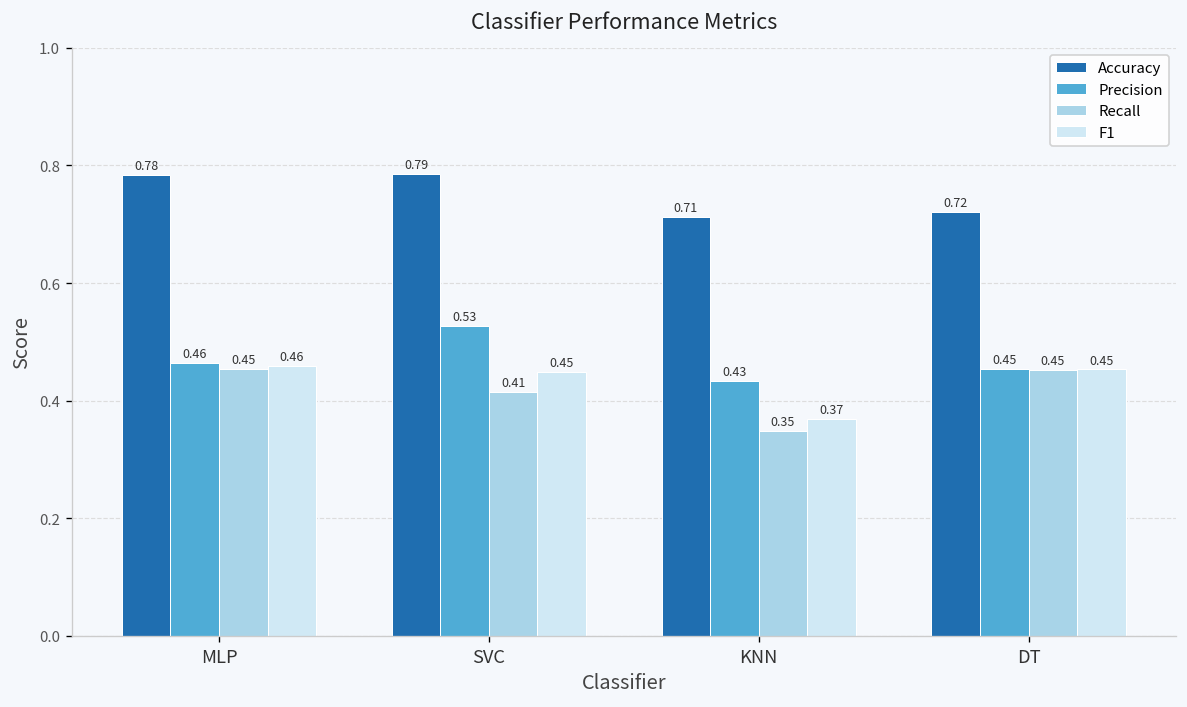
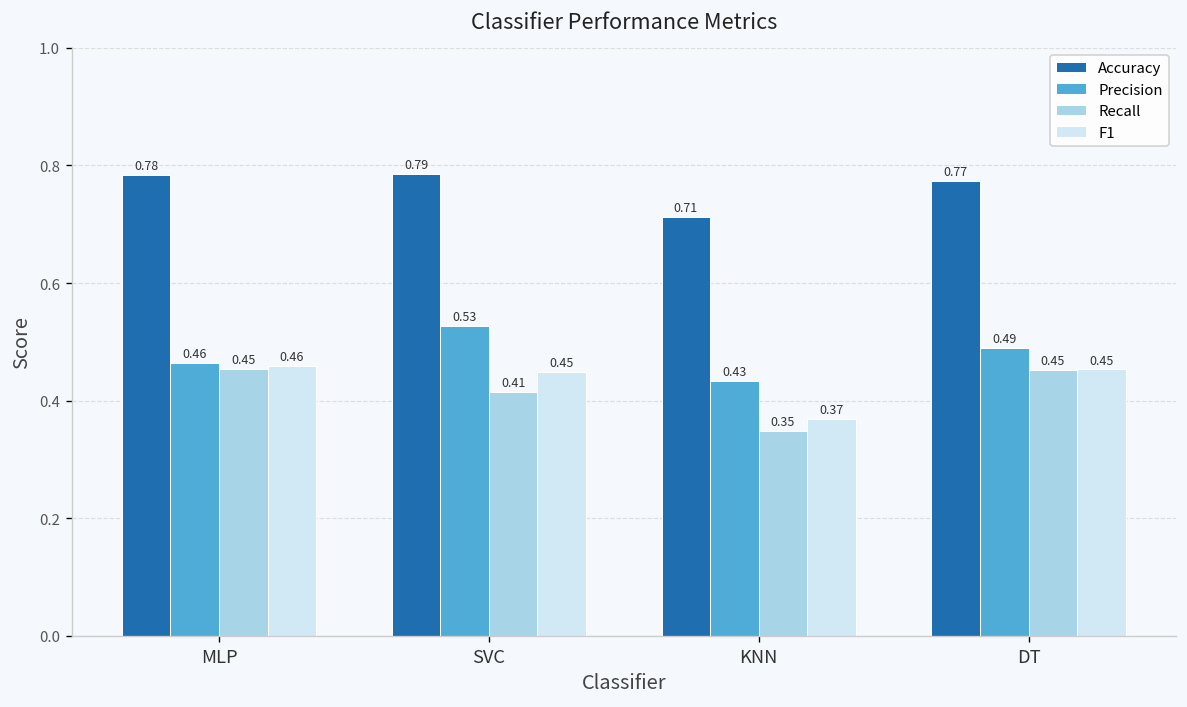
Accuracy, DT: 0.72 -> 0.77
Precision, DT: 0.45 -> 0.49
